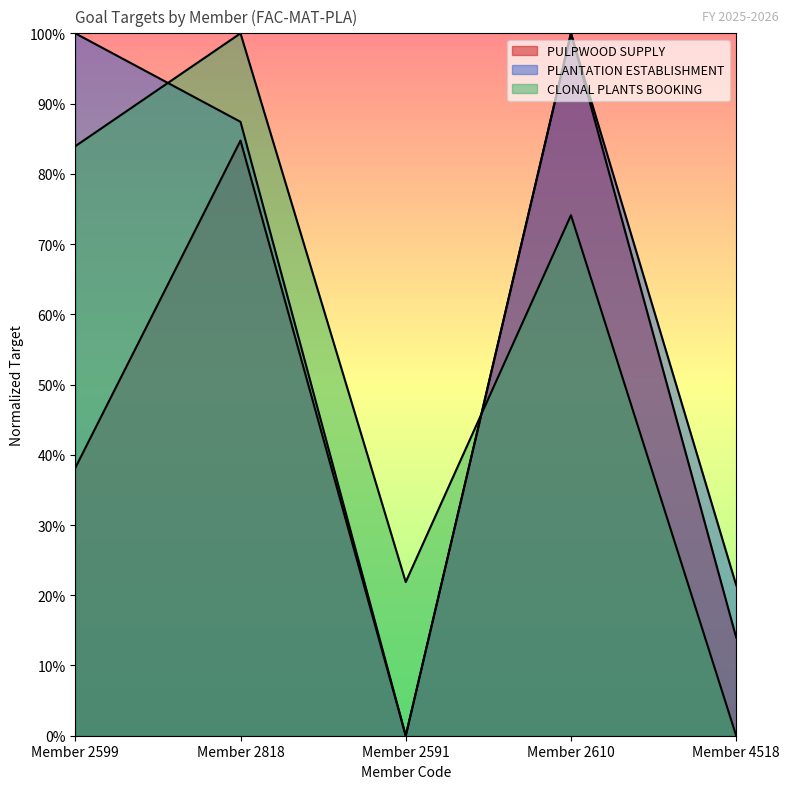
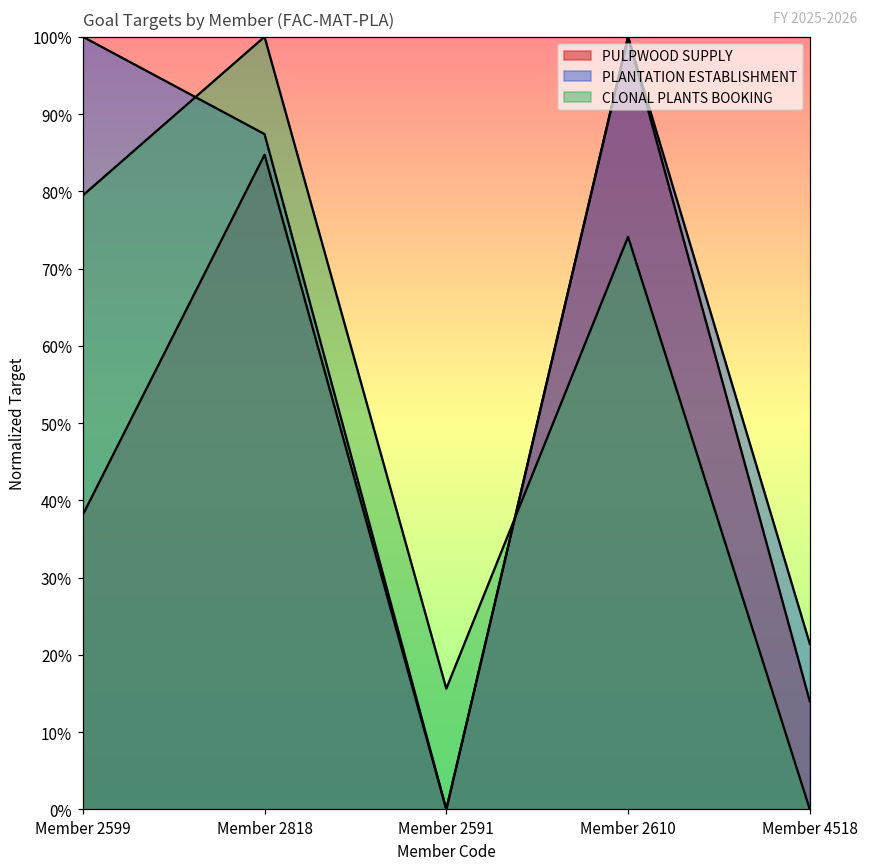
CLONAL PLANTS BOOKING, Member 2599: 84% -> 79%
CLONAL PLANTS BOOKING, Member 2591: 22% -> 16%
